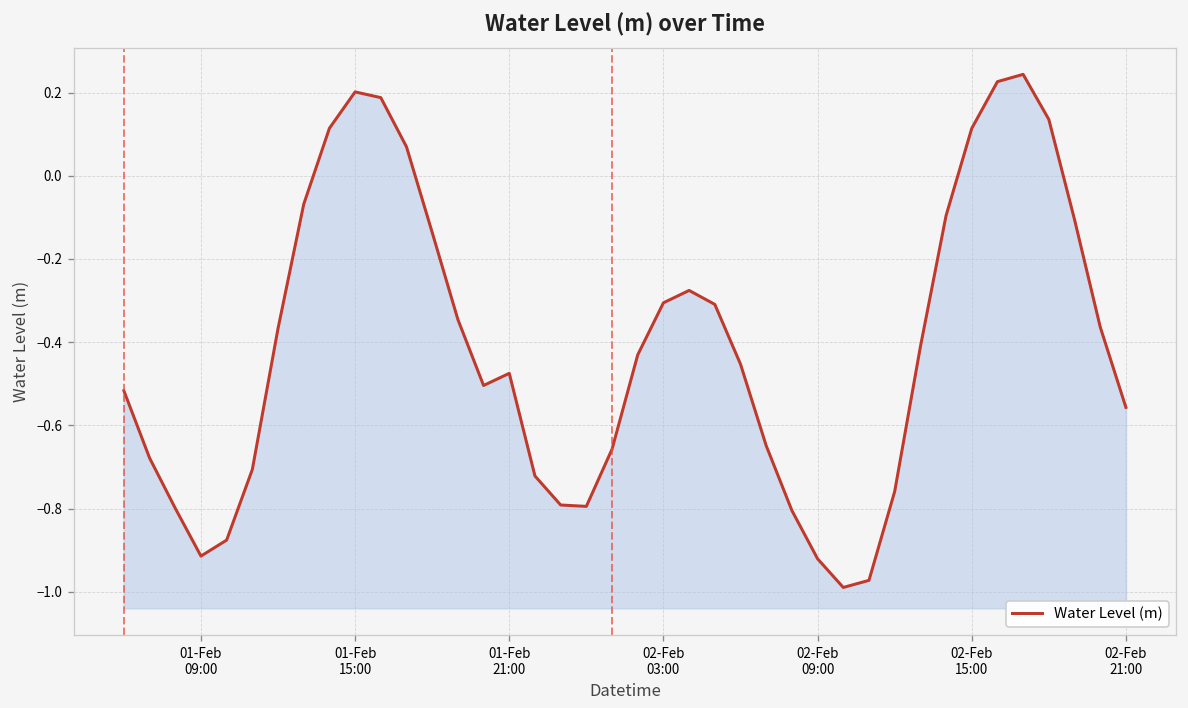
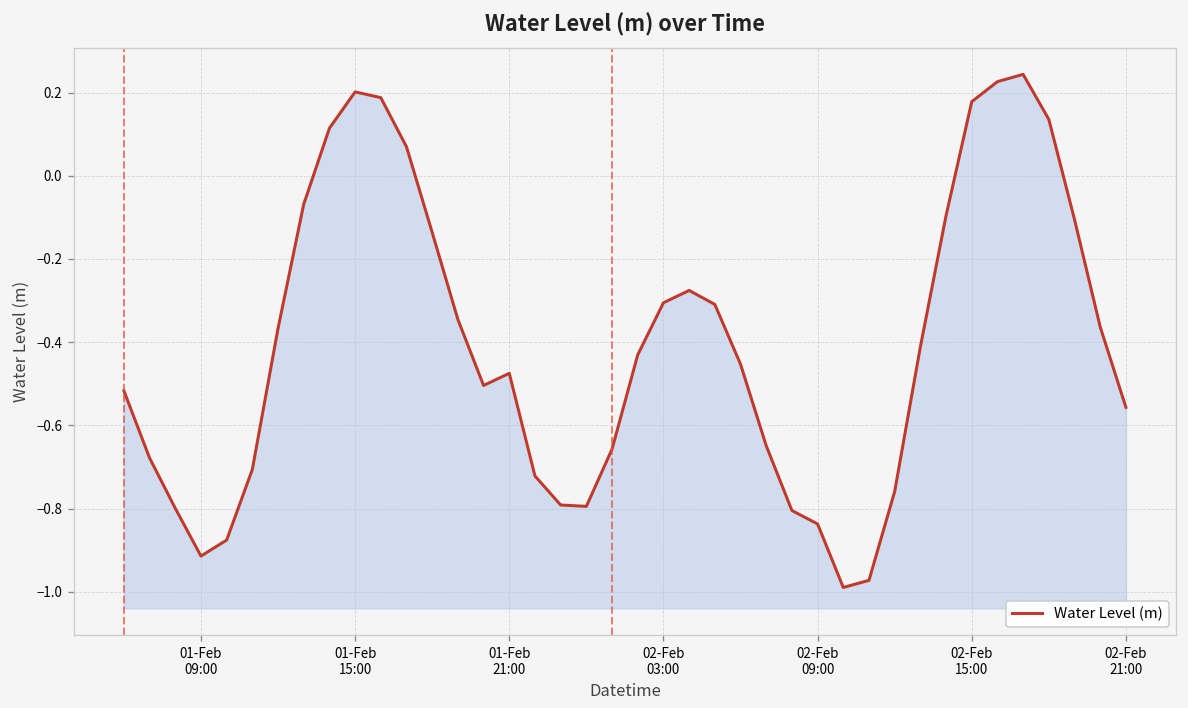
02-Feb 09:00: -0.92 -> -0.84
02-Feb 15:00: 0.11 -> 0.18
